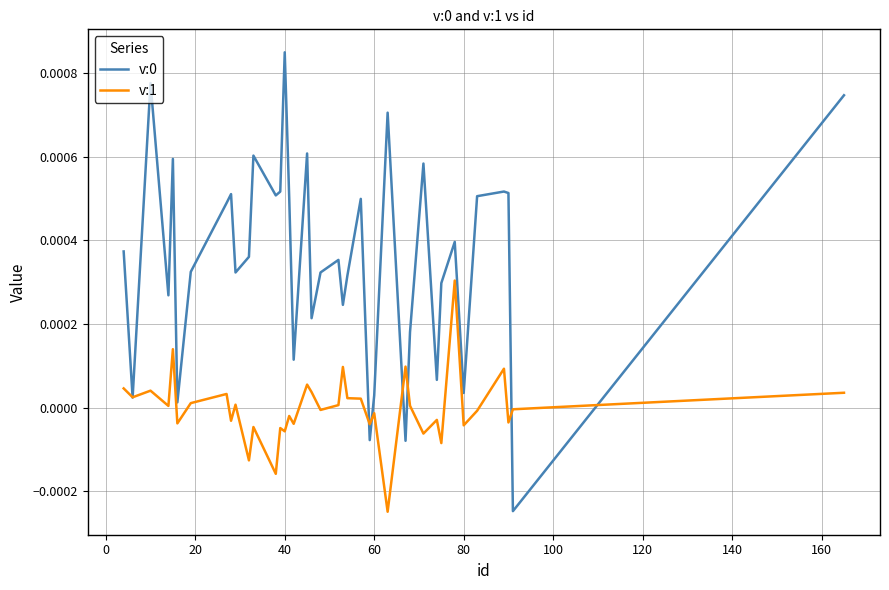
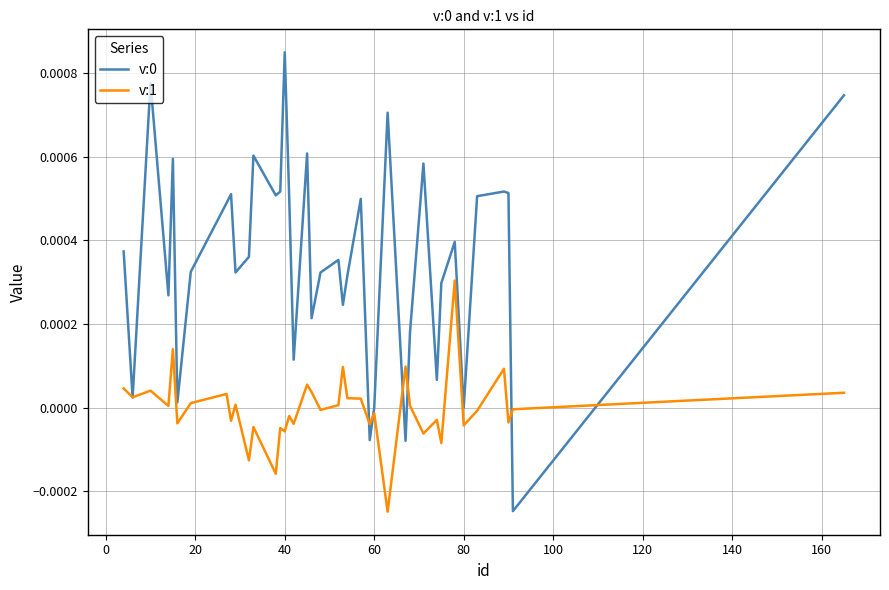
v:0, 60: 0.00003 -> 0.00000
v:0, 80: 0.00004 -> 0.00000
